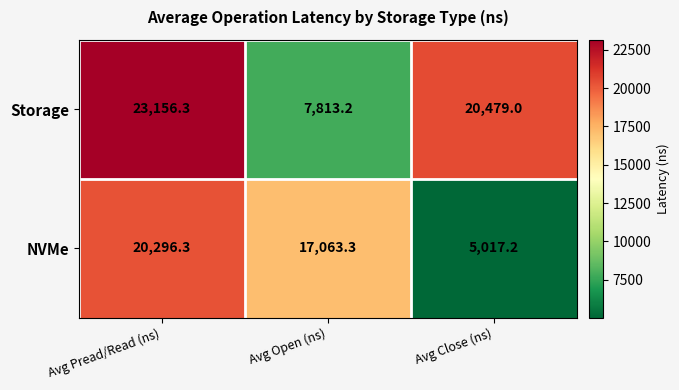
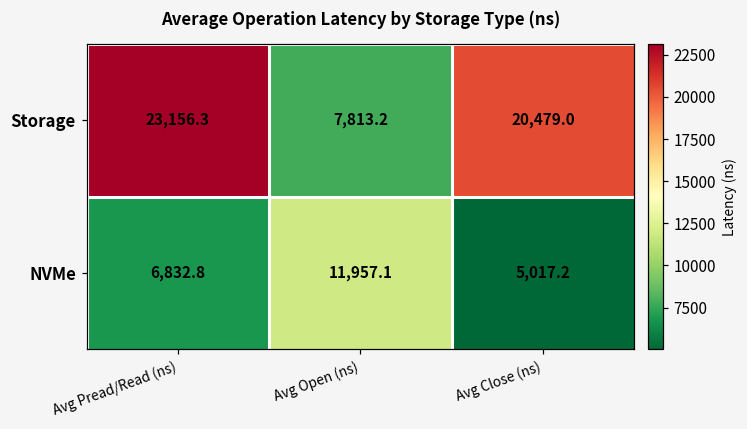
NVMe, Avg Pread/Read (ns): 20,296.3 -> 6,832.8
NVMe, Avg Open (ns): 17,063.3 -> 11,957.1
